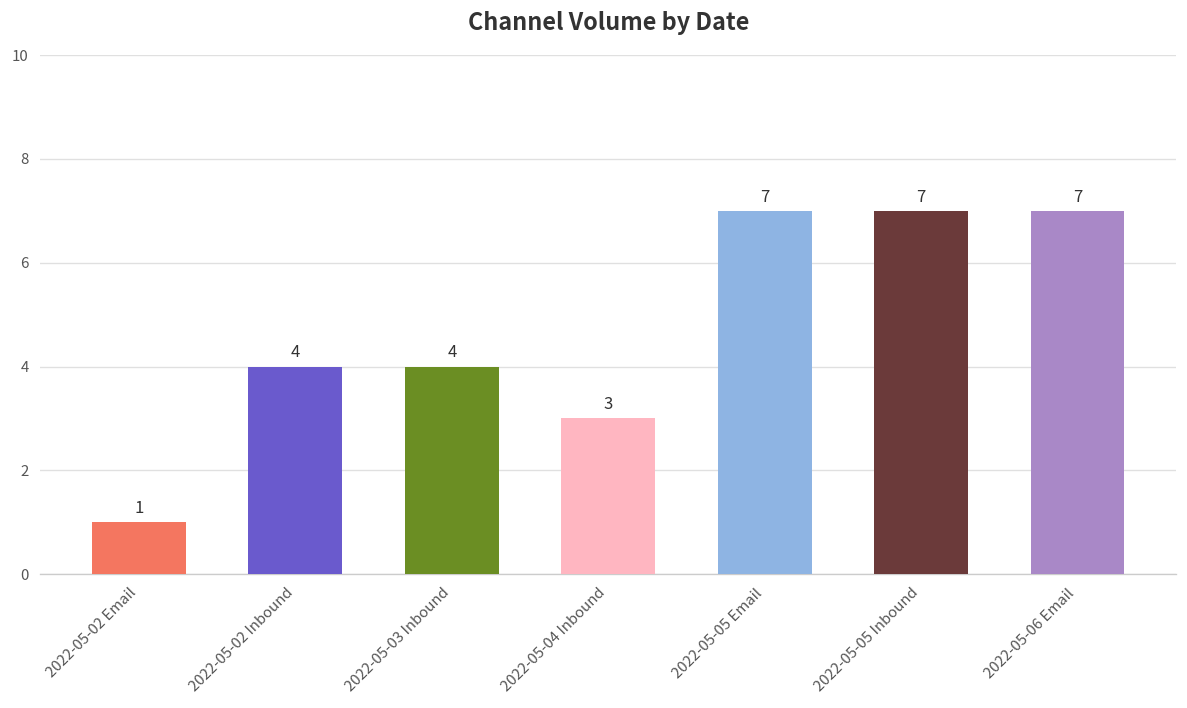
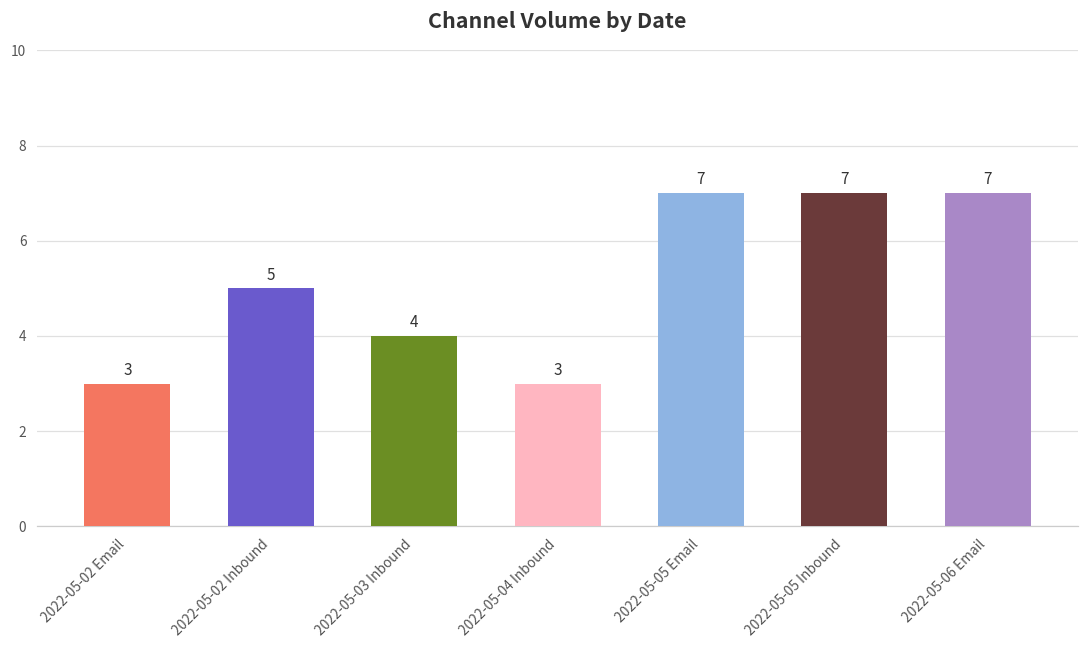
2022-05-02 Email: 1 -> 3
2022-05-02 Inbound: 4 -> 5
